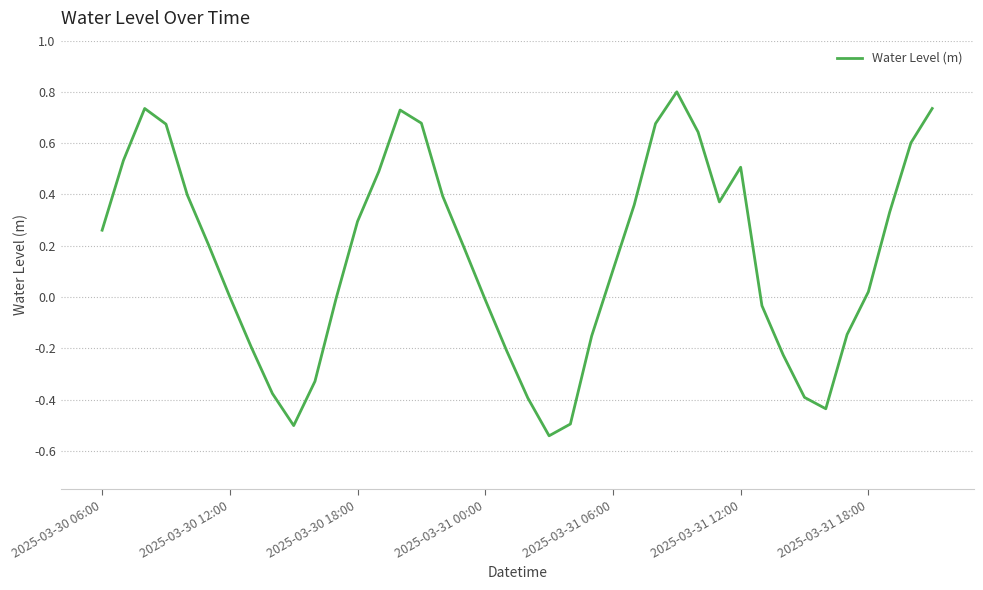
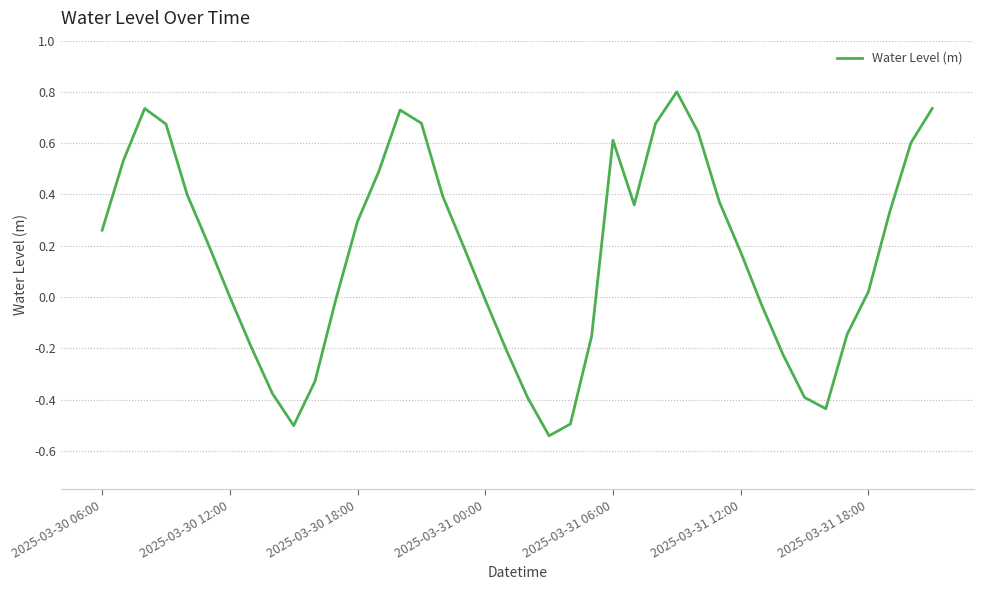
2025-03-31 06:00: 0.10 -> 0.61
2025-03-31 12:00: 0.51 -> 0.18
